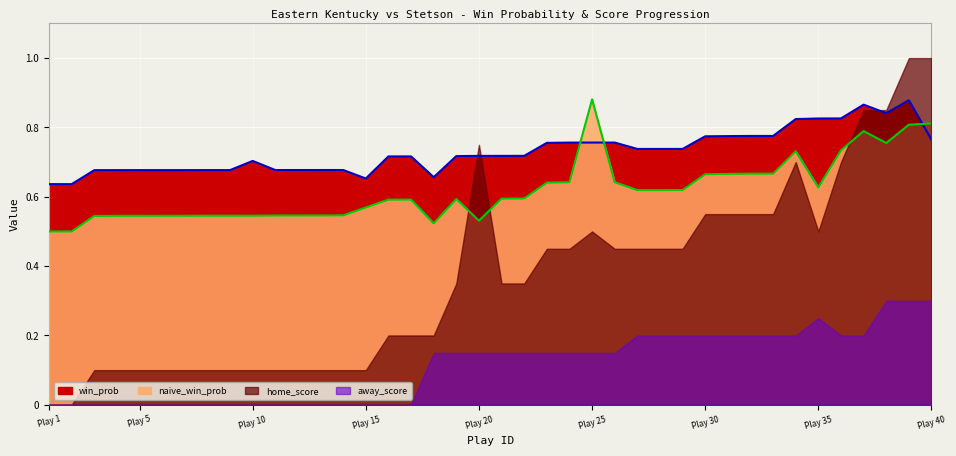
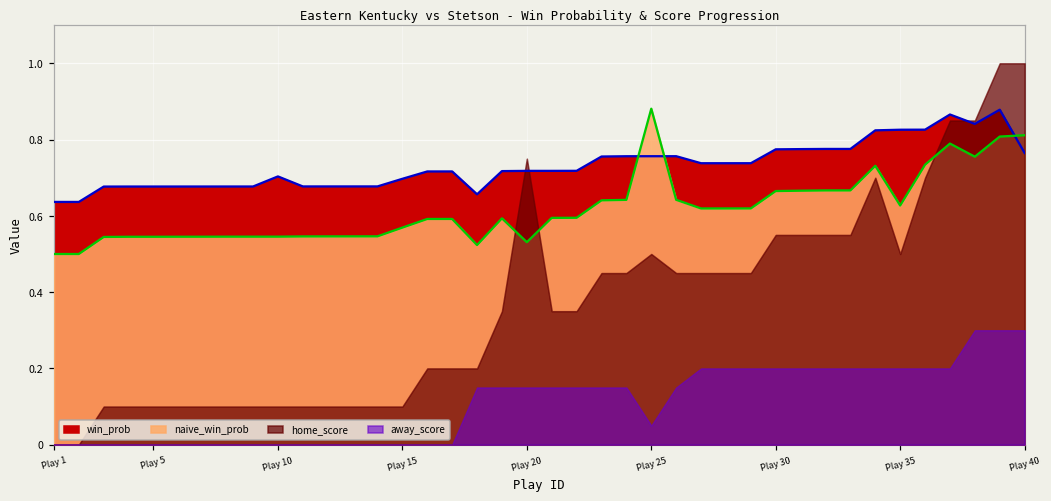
win_prob, Play 15: 0.65 -> 0.70
away_score, Play 25: 0.15 -> 0.05
away_score, Play 35: 0.25 -> 0.20
